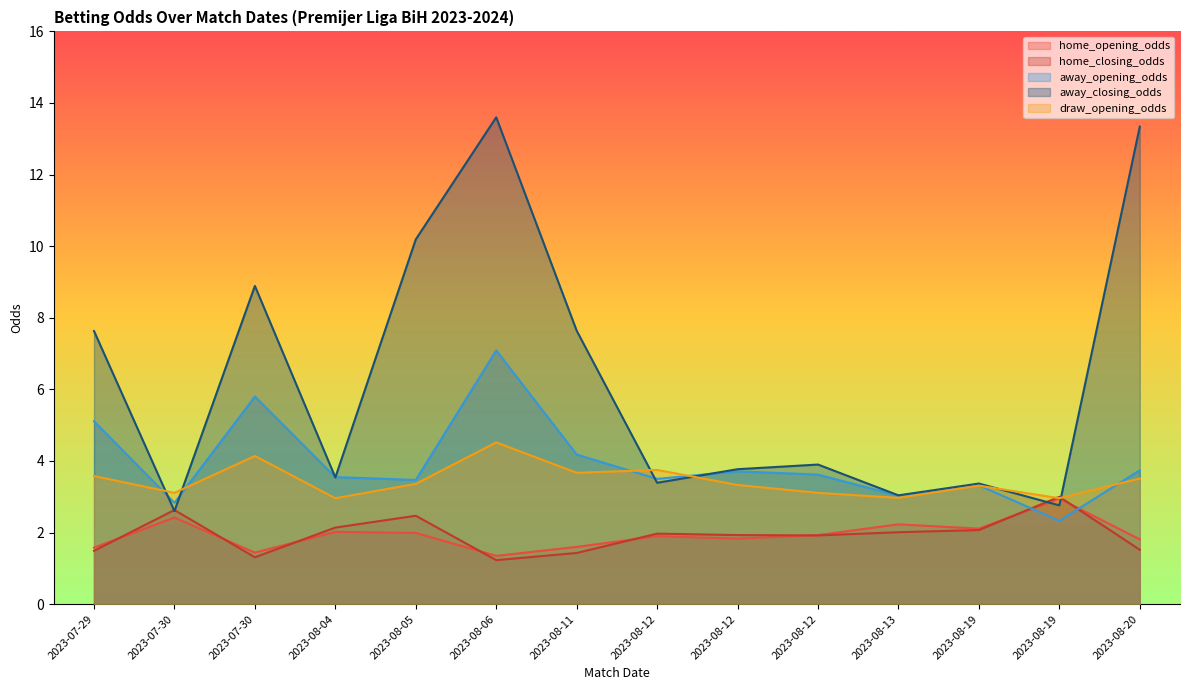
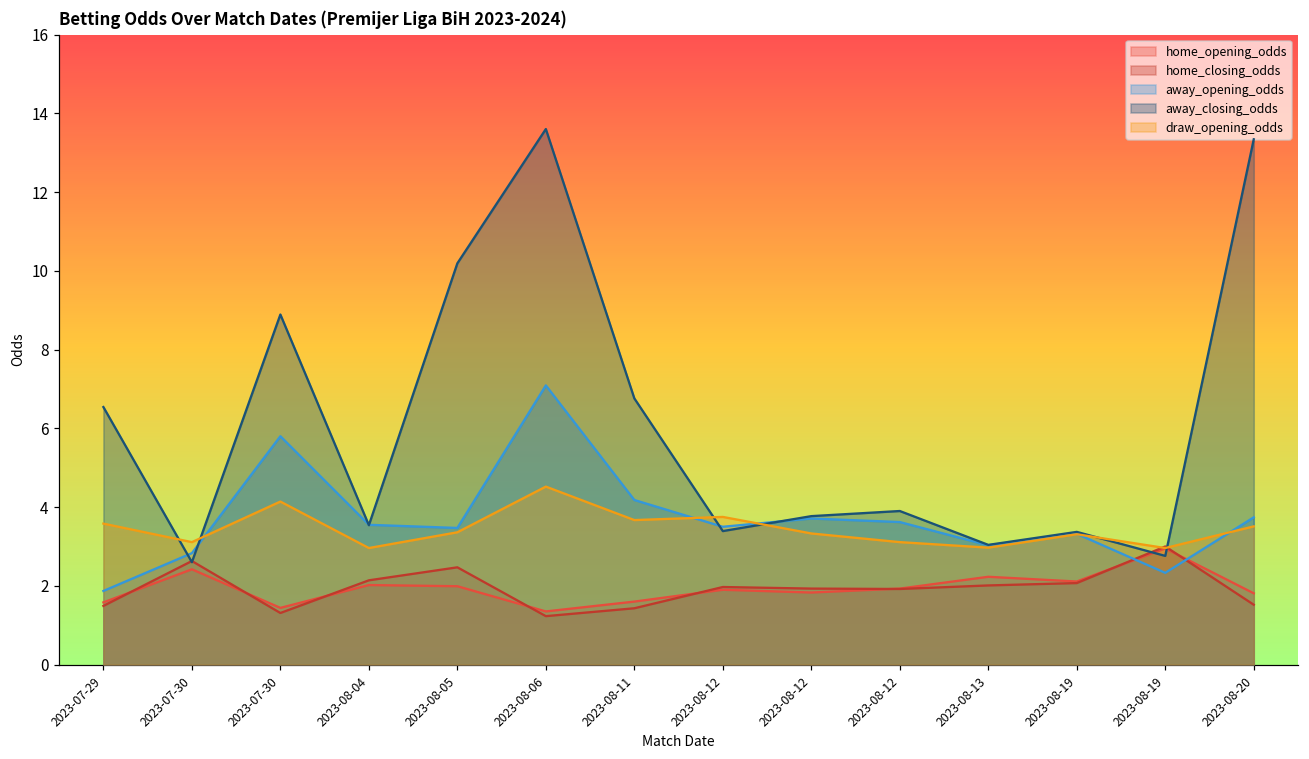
away_opening_odds, 2023-07-29: 5.1 -> 1.9
away_closing_odds, 2023-07-29: 7.6 -> 6.5
away_closing_odds, 2023-08-11: 7.6 -> 6.8
